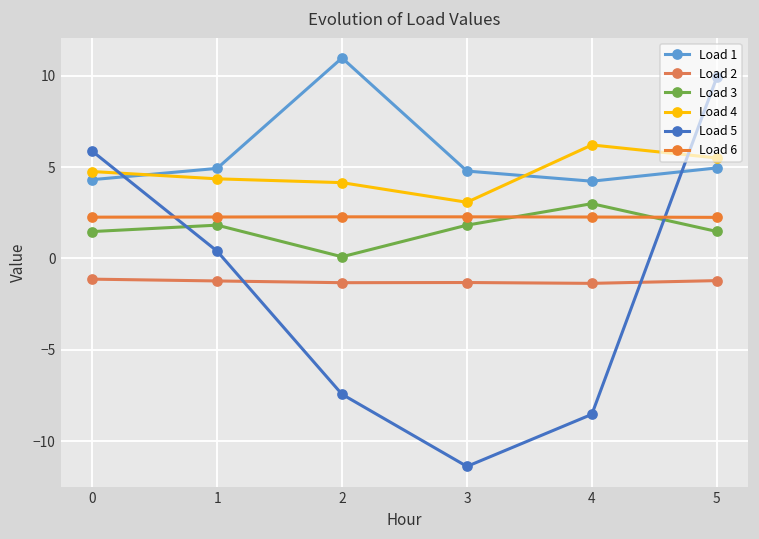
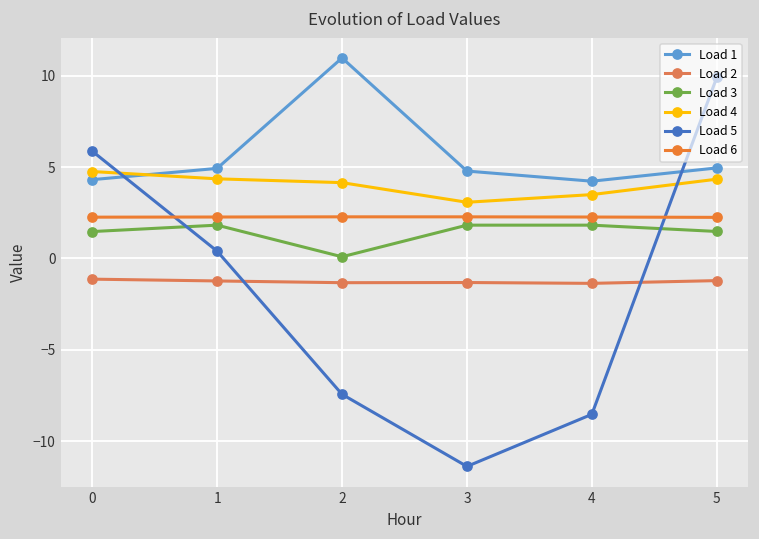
Load 3, 4: 3.0 -> 1.8
Load 4, 4: 6.2 -> 3.5
Load 4, 5: 5.5 -> 4.3
